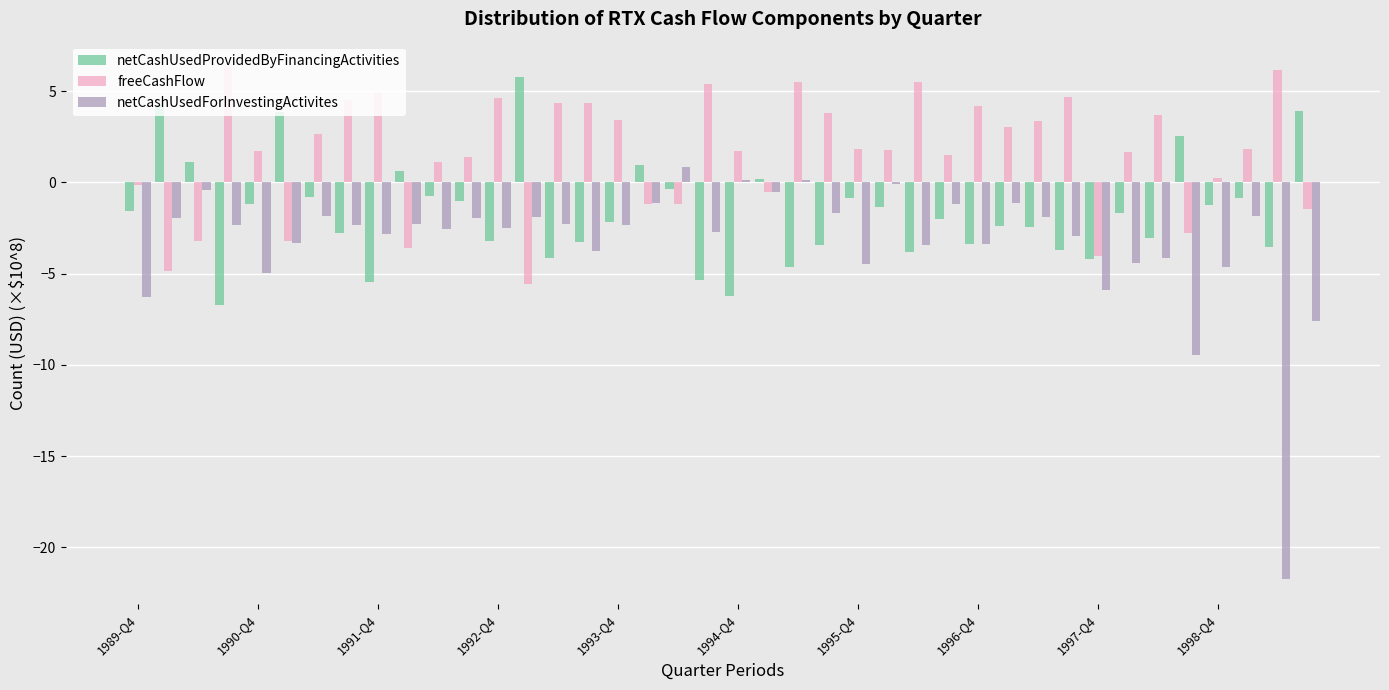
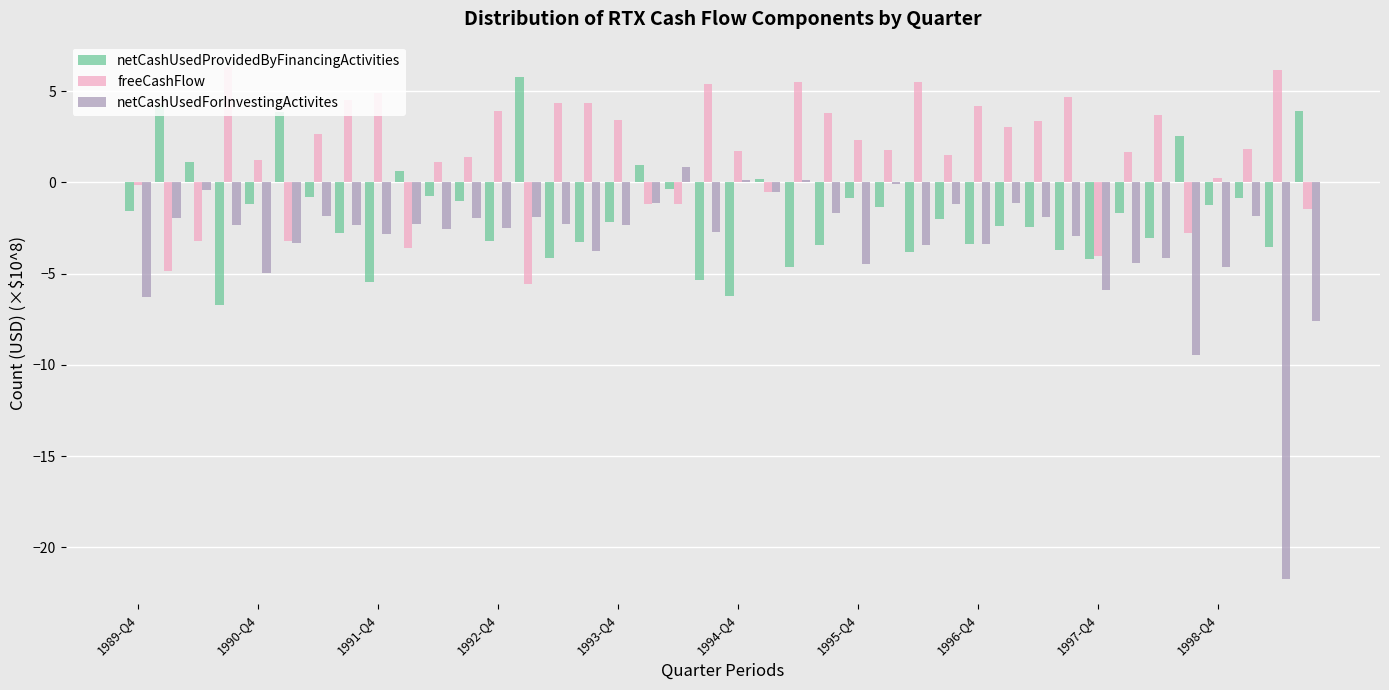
freeCashFlow, 1990-Q4: 1.7 -> 1.2
freeCashFlow, 1992-Q4: 4.6 -> 3.9
freeCashFlow, 1995-Q4: 1.8 -> 2.3
